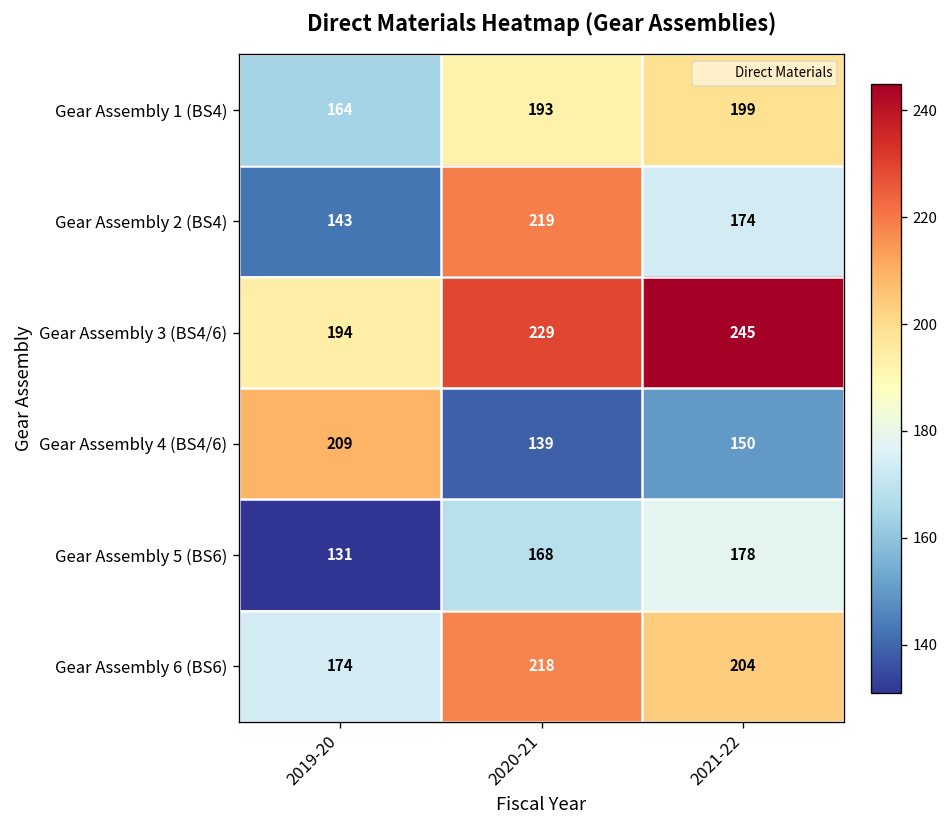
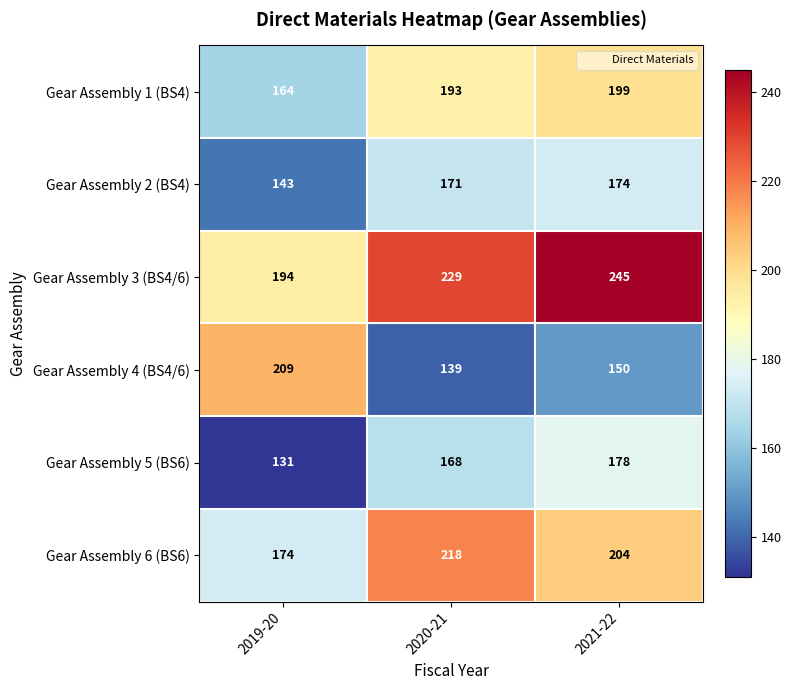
Gear Assembly 2 (BS4), 2020-21: 219 -> 171
